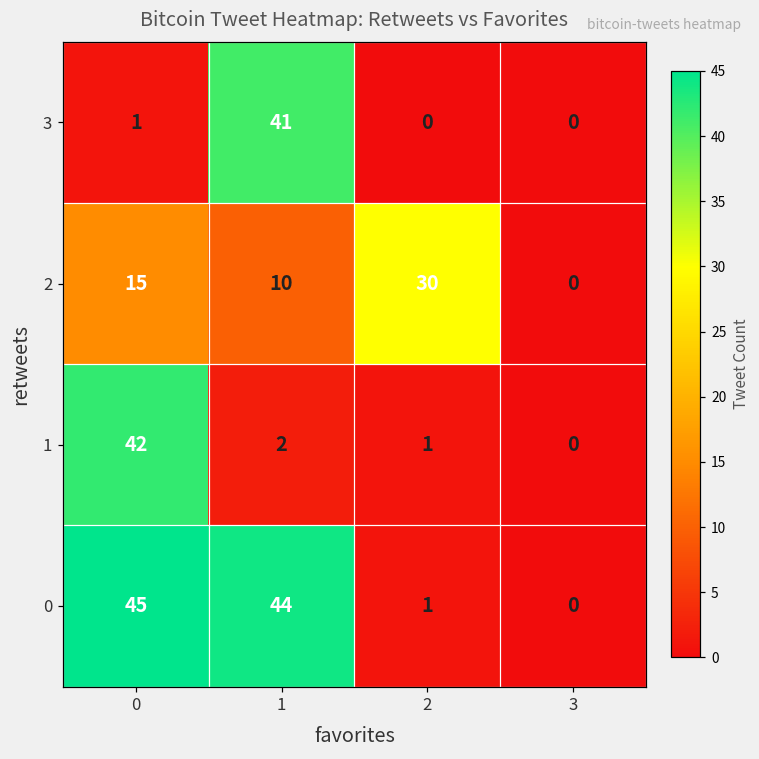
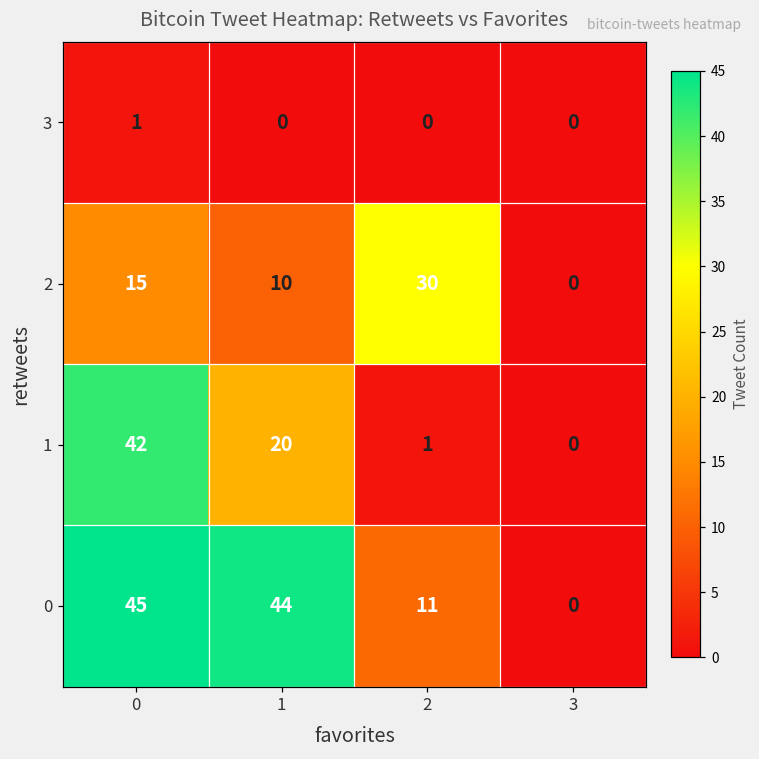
3, 1: 41 -> 0
1, 1: 2 -> 20
0, 2: 1 -> 11
